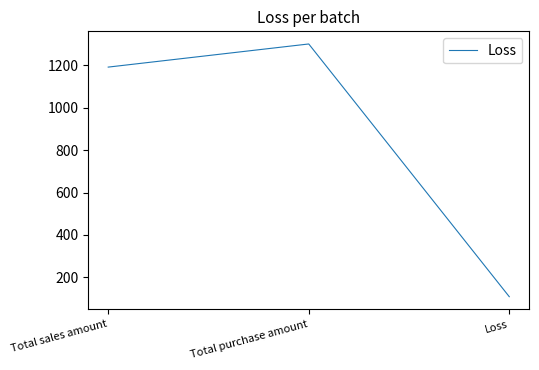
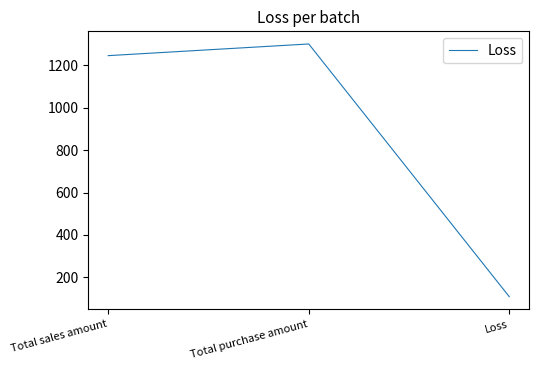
Total sales amount: 1190 -> 1250
